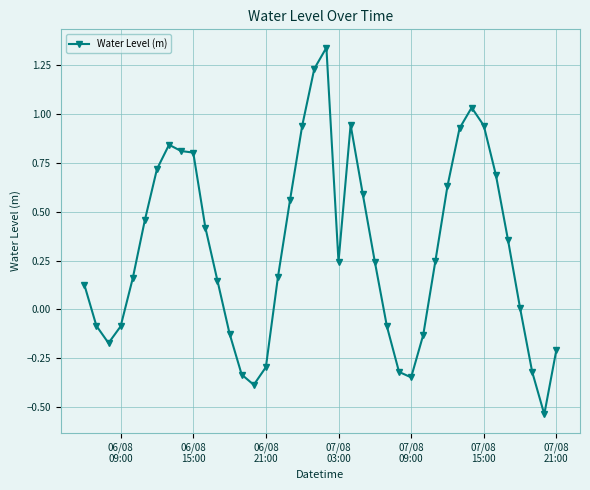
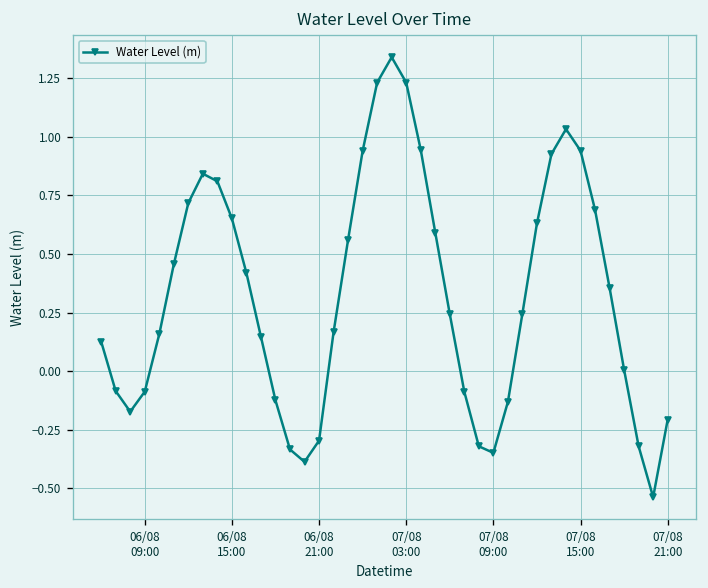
06/08 15:00: 0.80 -> 0.65
07/08 03:00: 0.24 -> 1.23
